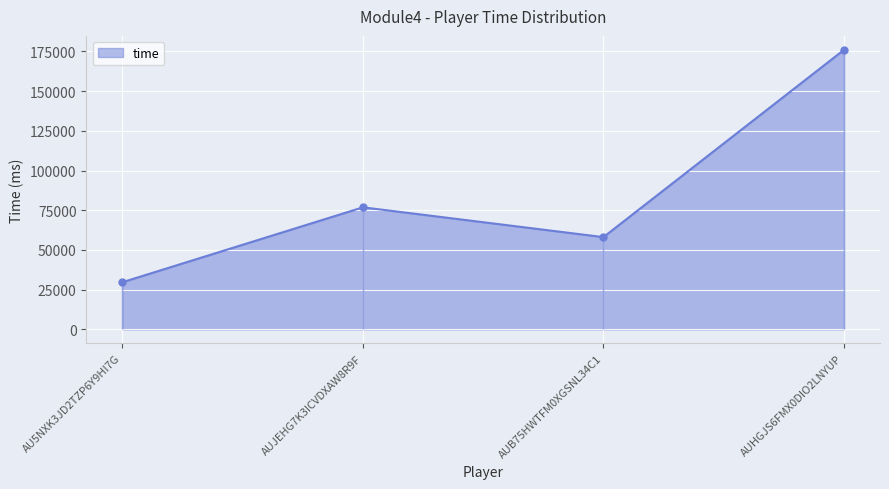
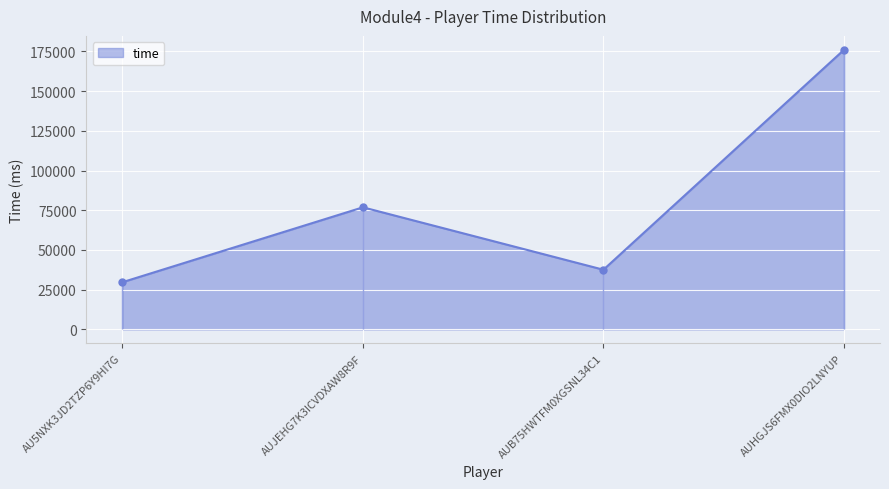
AUB75HWTFM0XGSNL34C1: 58000 -> 38000
